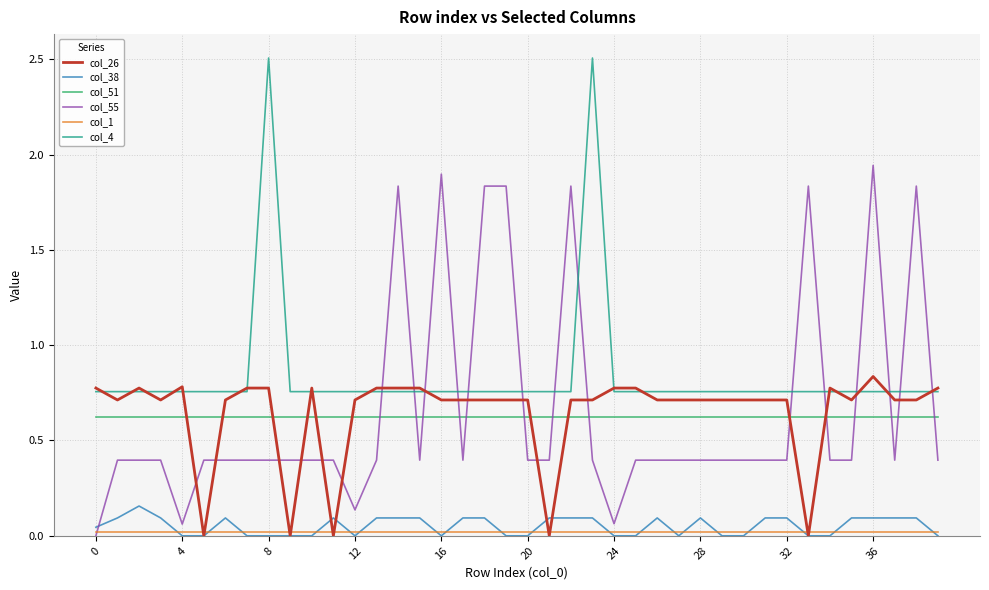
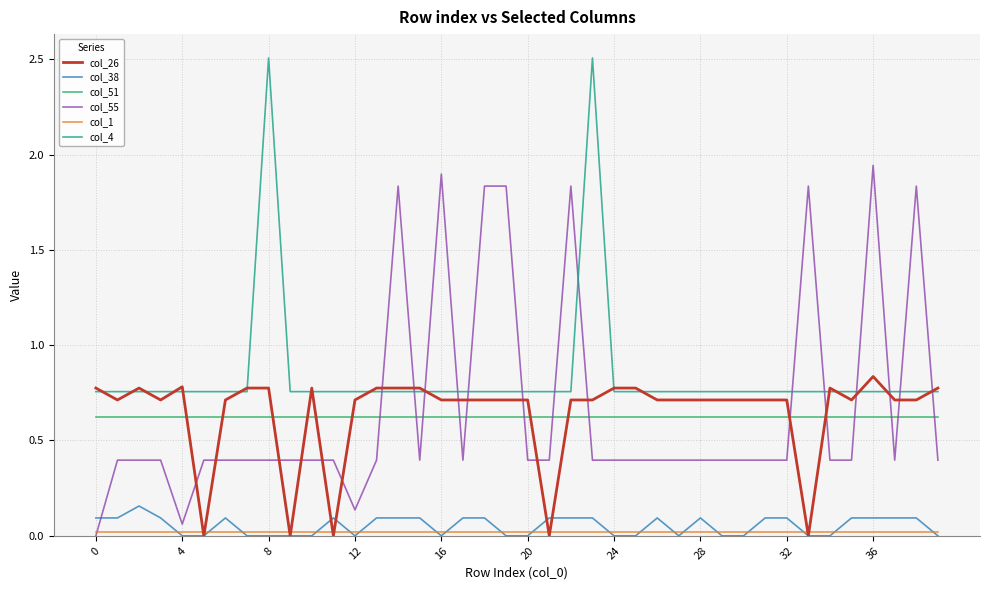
col_38, 0: 0.04 -> 0.09
col_55, 24: 0.06 -> 0.40
